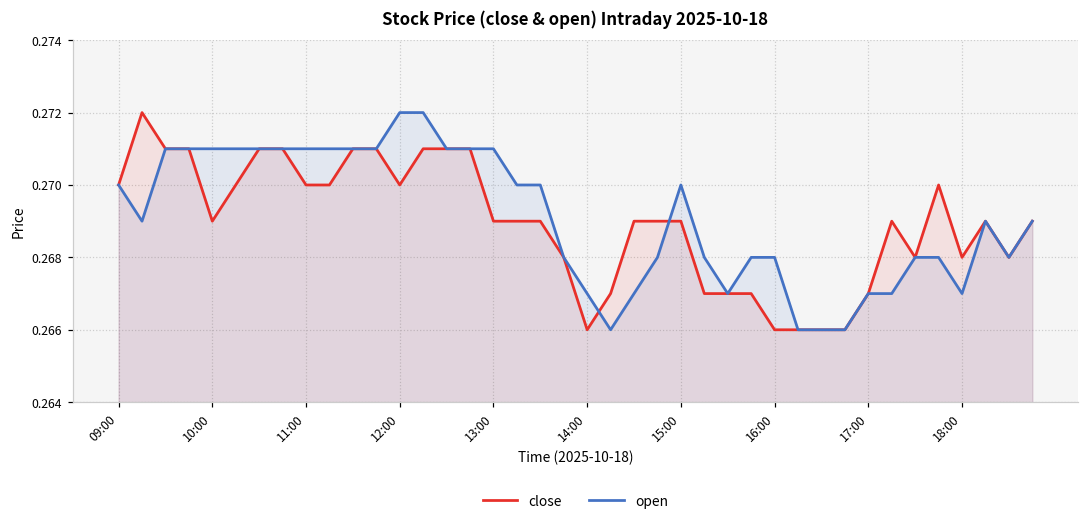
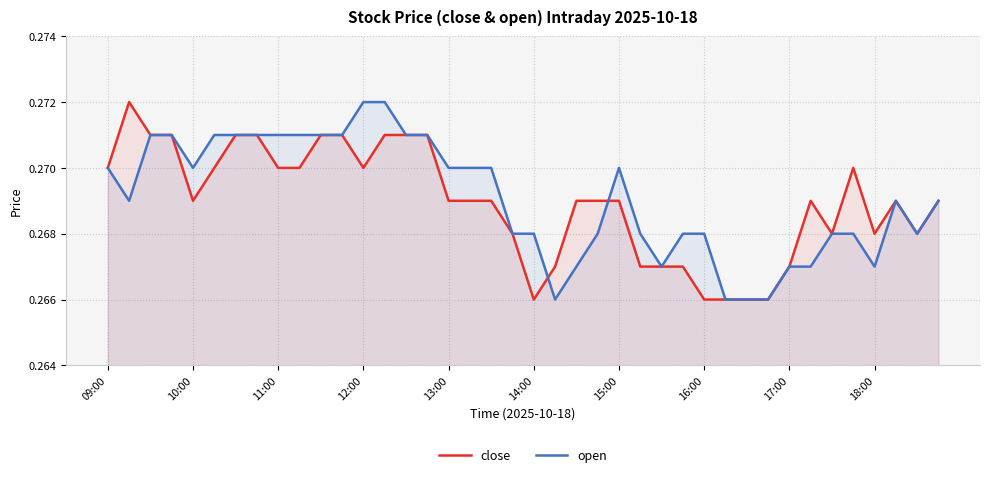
open, 10:00: 0.271 -> 0.270
open, 13:00: 0.271 -> 0.270
open, 14:00: 0.267 -> 0.268
